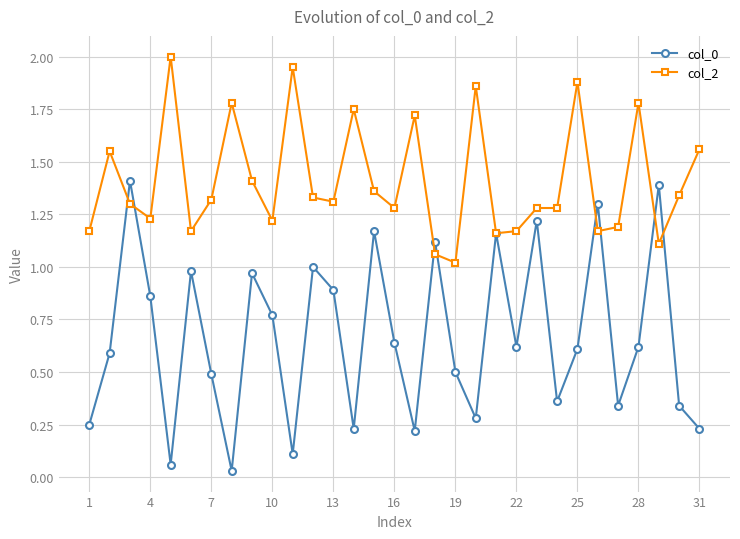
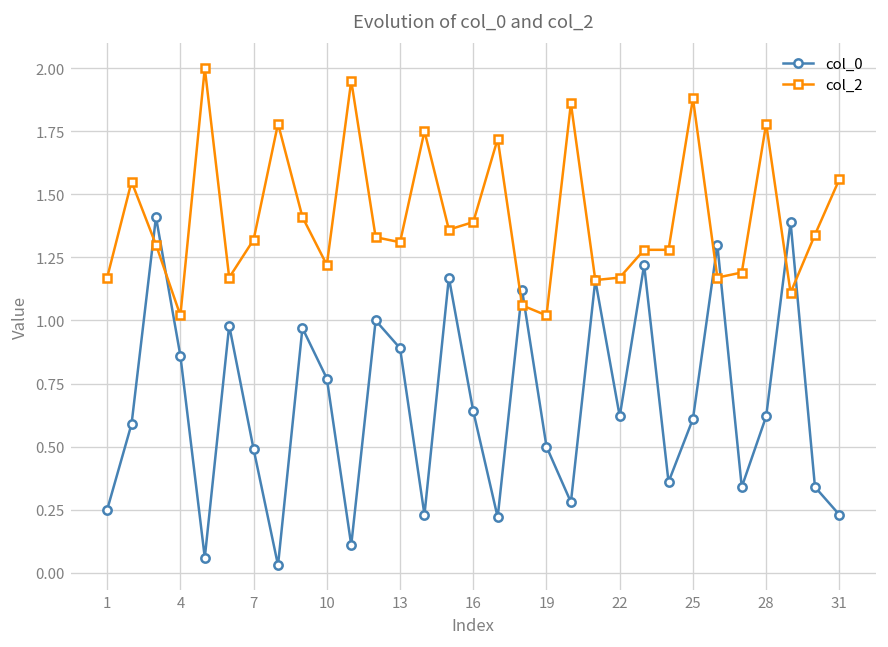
col_2, 4: 1.23 -> 1.02
col_2, 16: 1.28 -> 1.39
